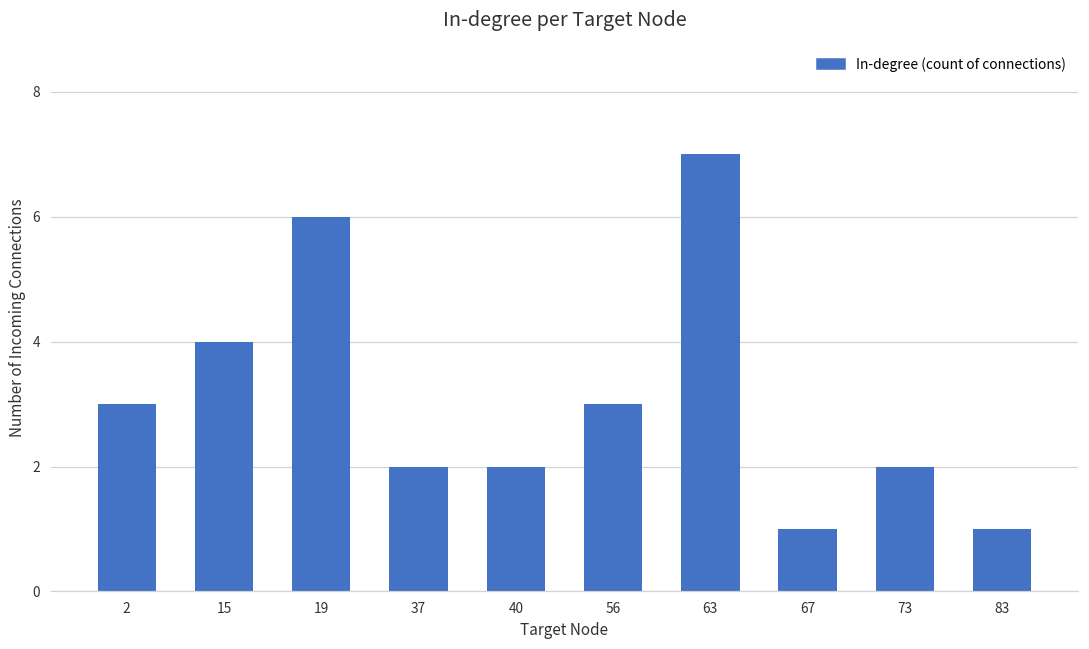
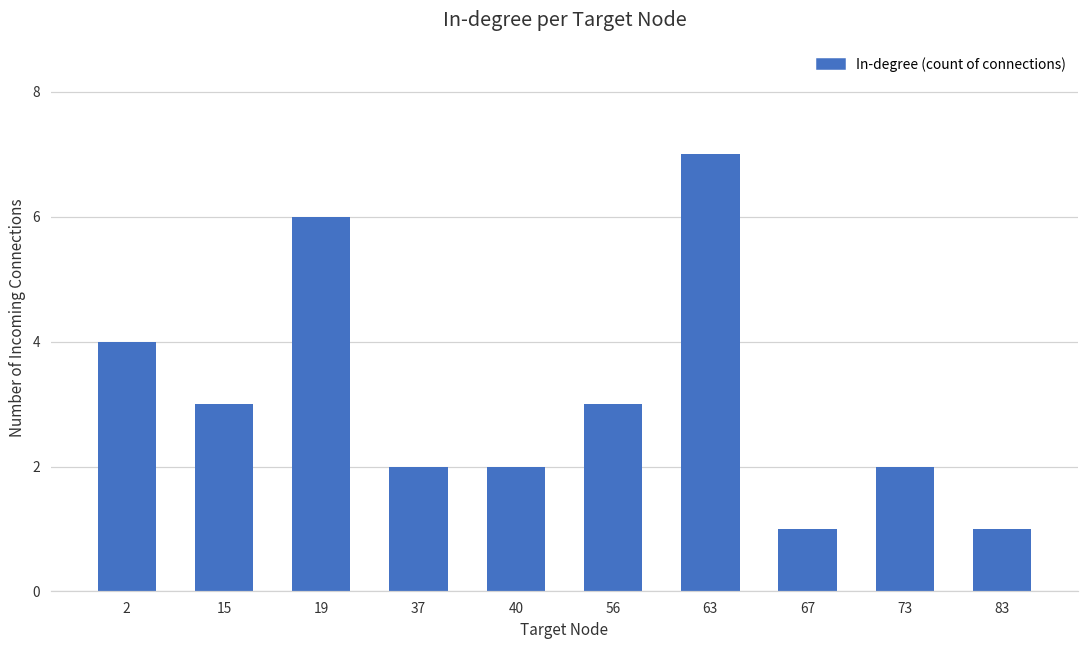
2: 3 -> 4
15: 4 -> 3
